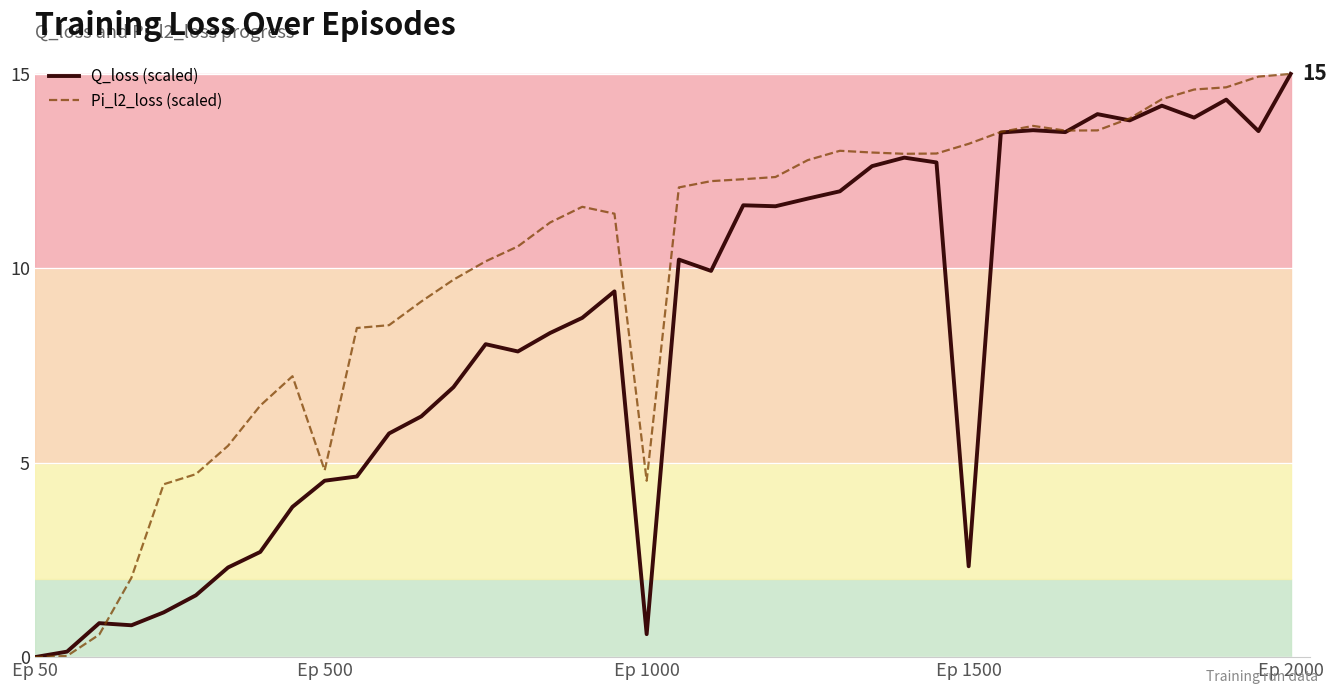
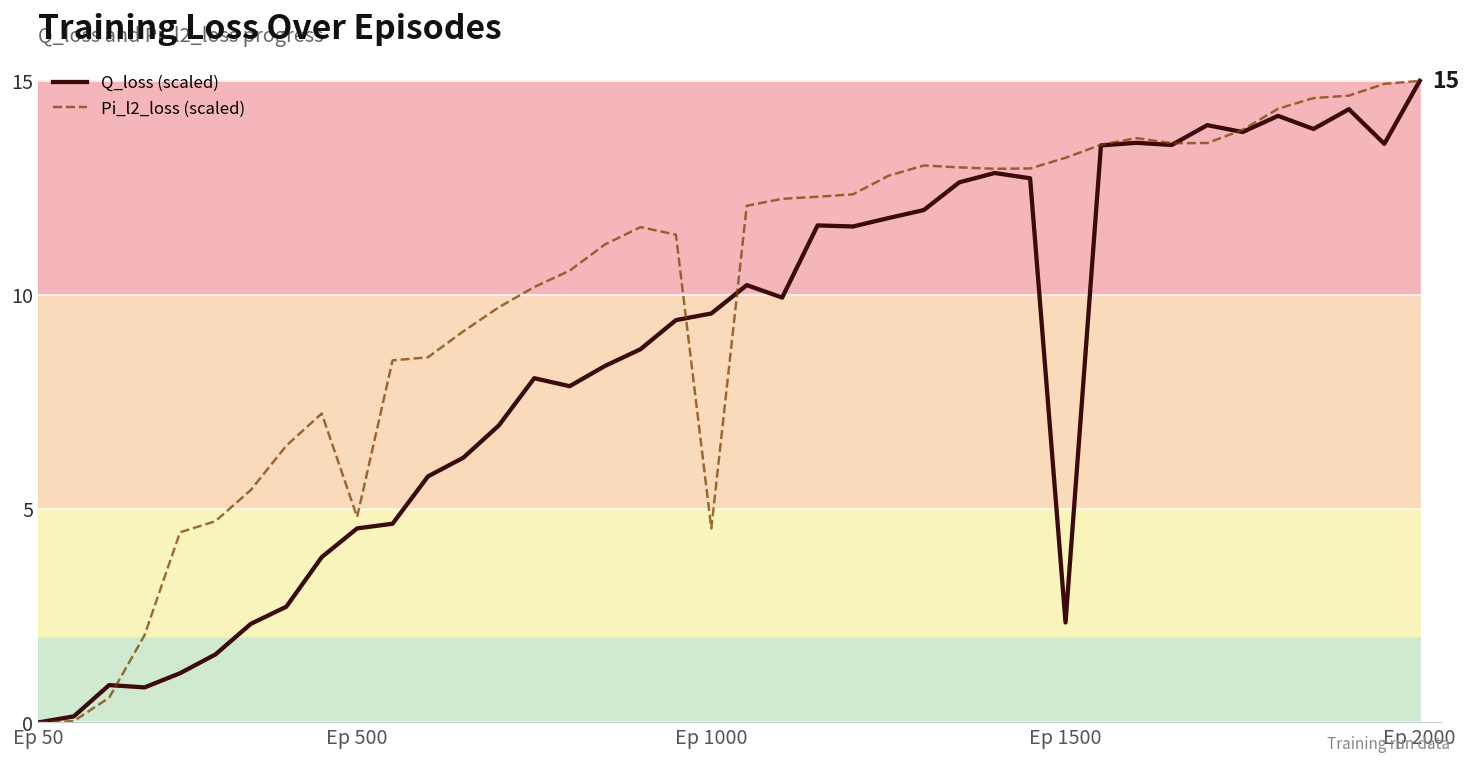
Q_loss (scaled), Ep 1000: 0.6 -> 9.6
